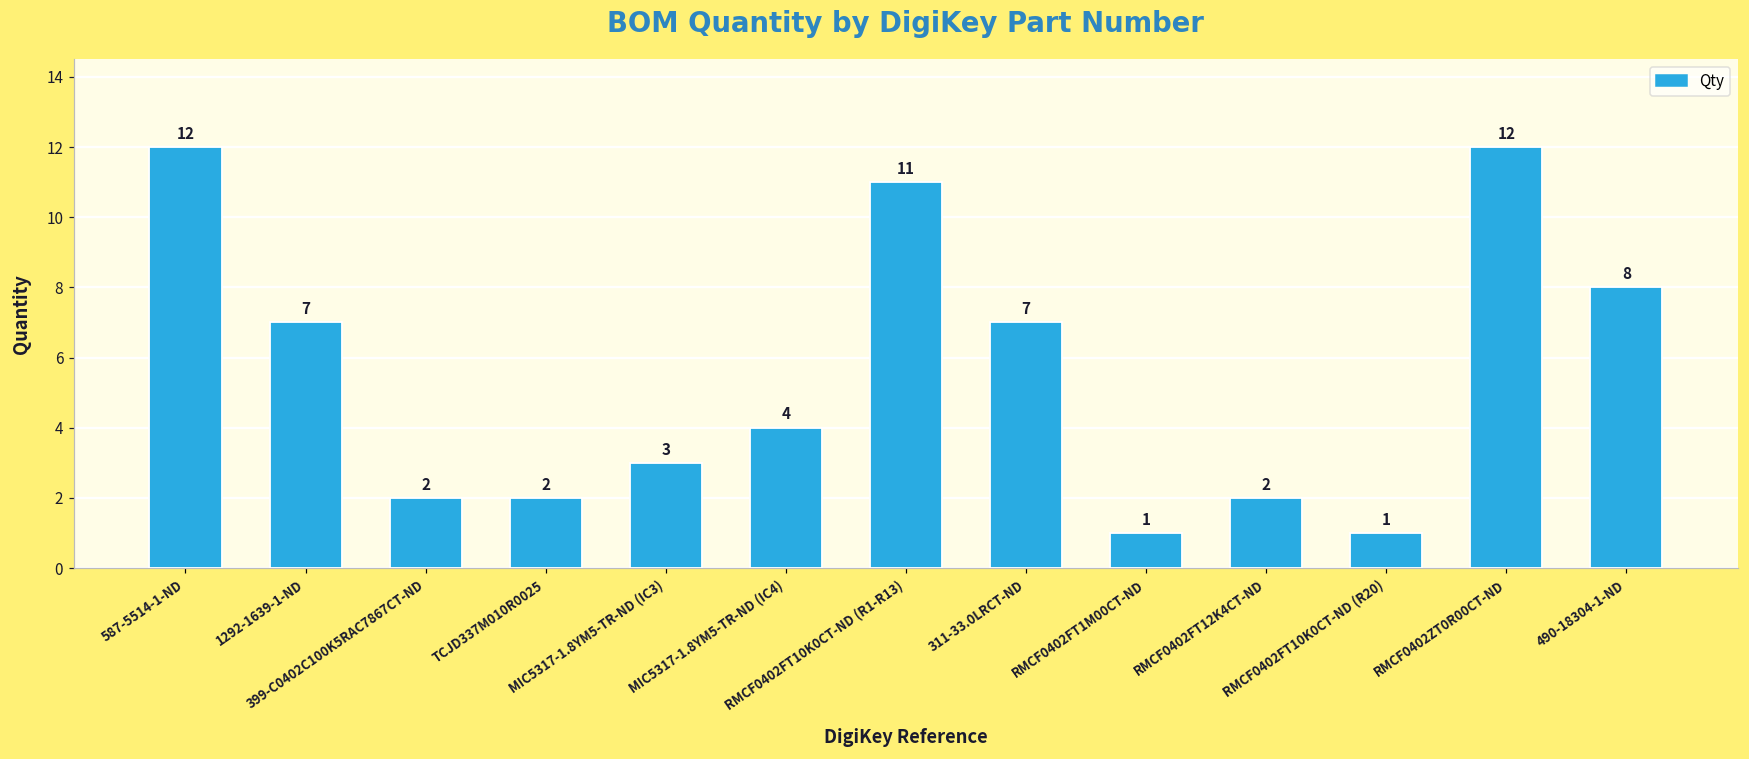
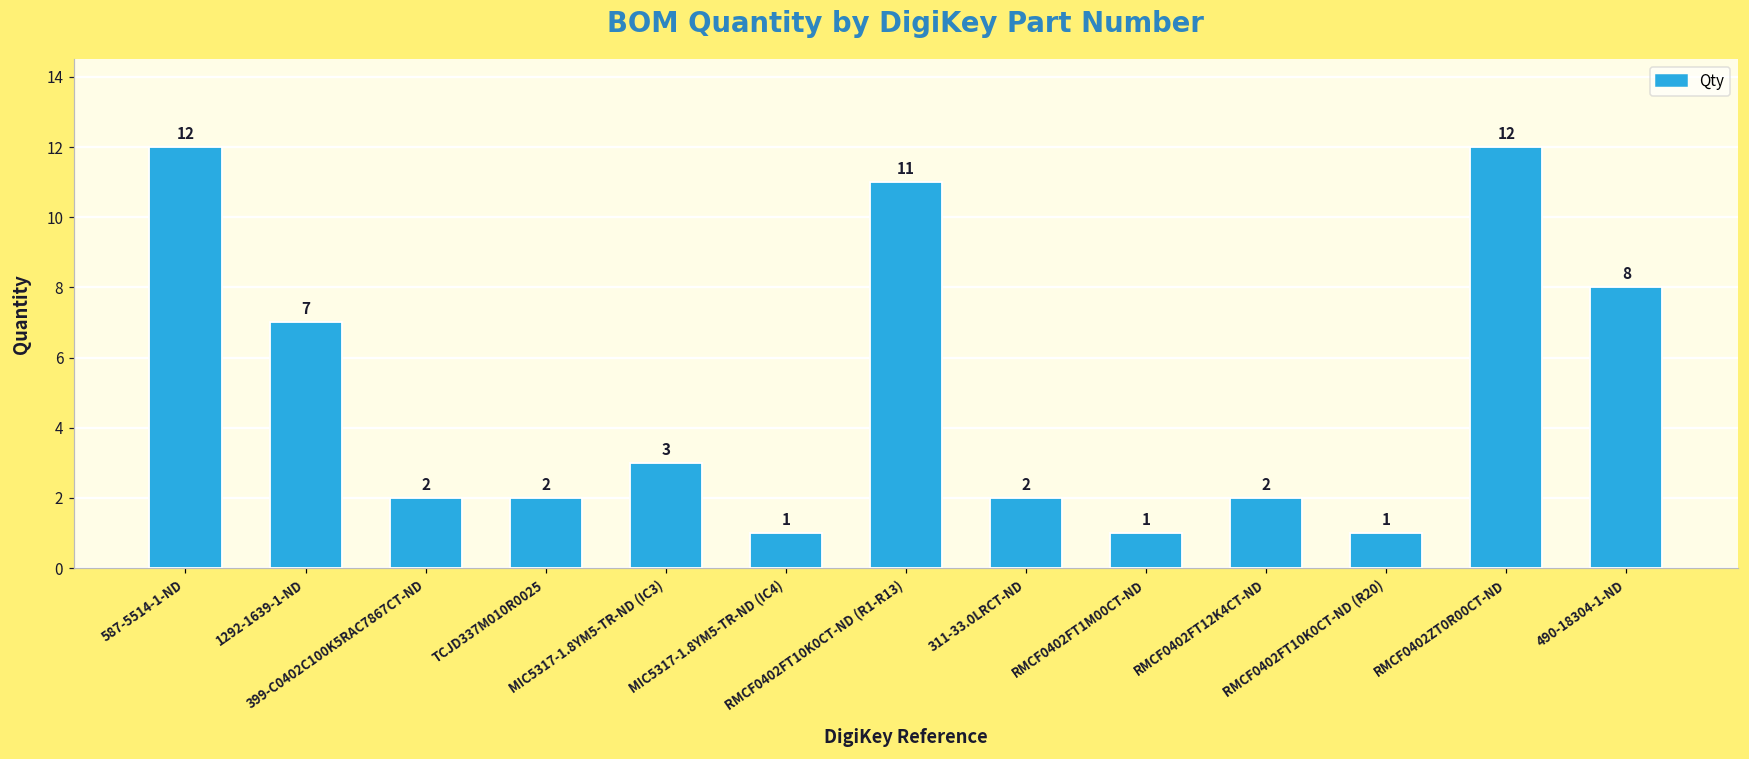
MIC5317-1.8YM5-TR-ND (IC4): 4 -> 1
311-33.0LRCT-ND: 7 -> 2
